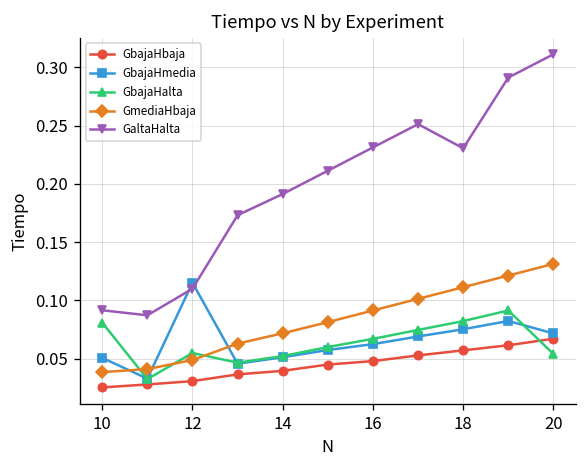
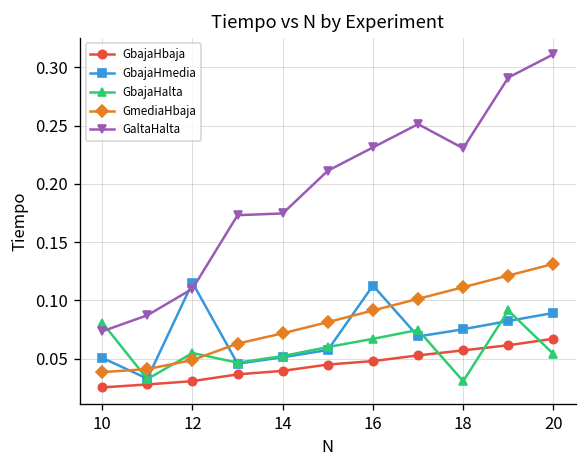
GaltaHalta, 10: 0.09 -> 0.07
GaltaHalta, 14: 0.19 -> 0.17
GbajaHmedia, 16: 0.06 -> 0.11
GbajaHalta, 18: 0.08 -> 0.03
GbajaHmedia, 20: 0.07 -> 0.09
